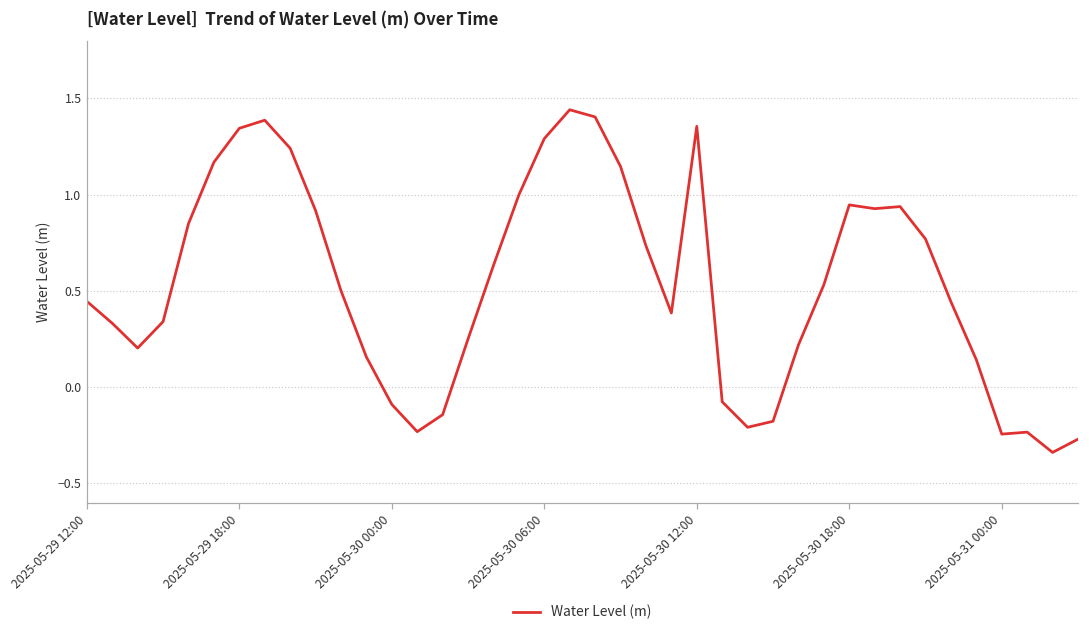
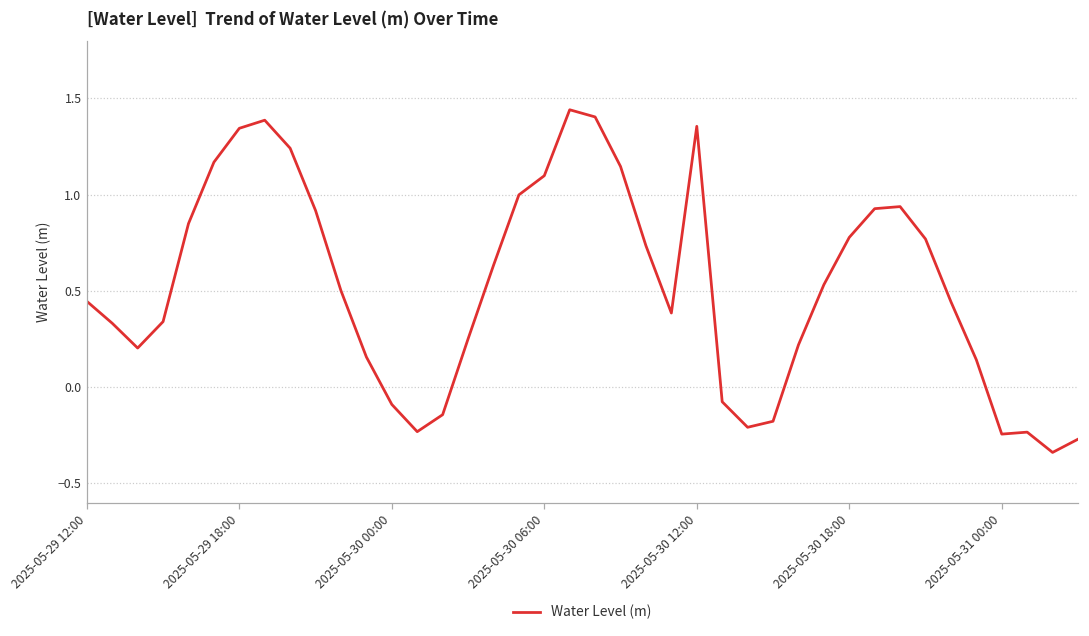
2025-05-30 06:00: 1.29 -> 1.10
2025-05-30 18:00: 0.95 -> 0.78
